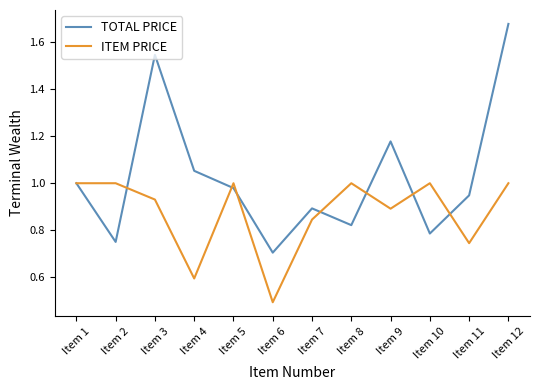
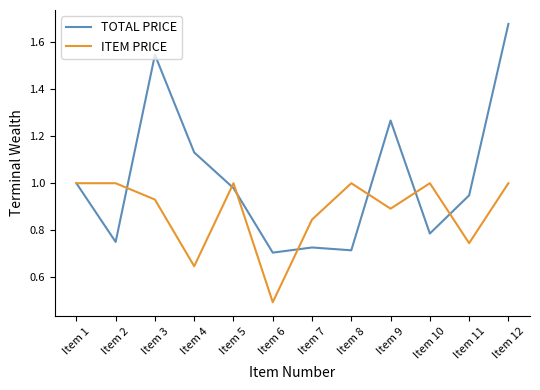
TOTAL PRICE, Item 4: 1.05 -> 1.13
ITEM PRICE, Item 4: 0.59 -> 0.65
TOTAL PRICE, Item 7: 0.89 -> 0.73
TOTAL PRICE, Item 8: 0.82 -> 0.71
TOTAL PRICE, Item 9: 1.18 -> 1.27
